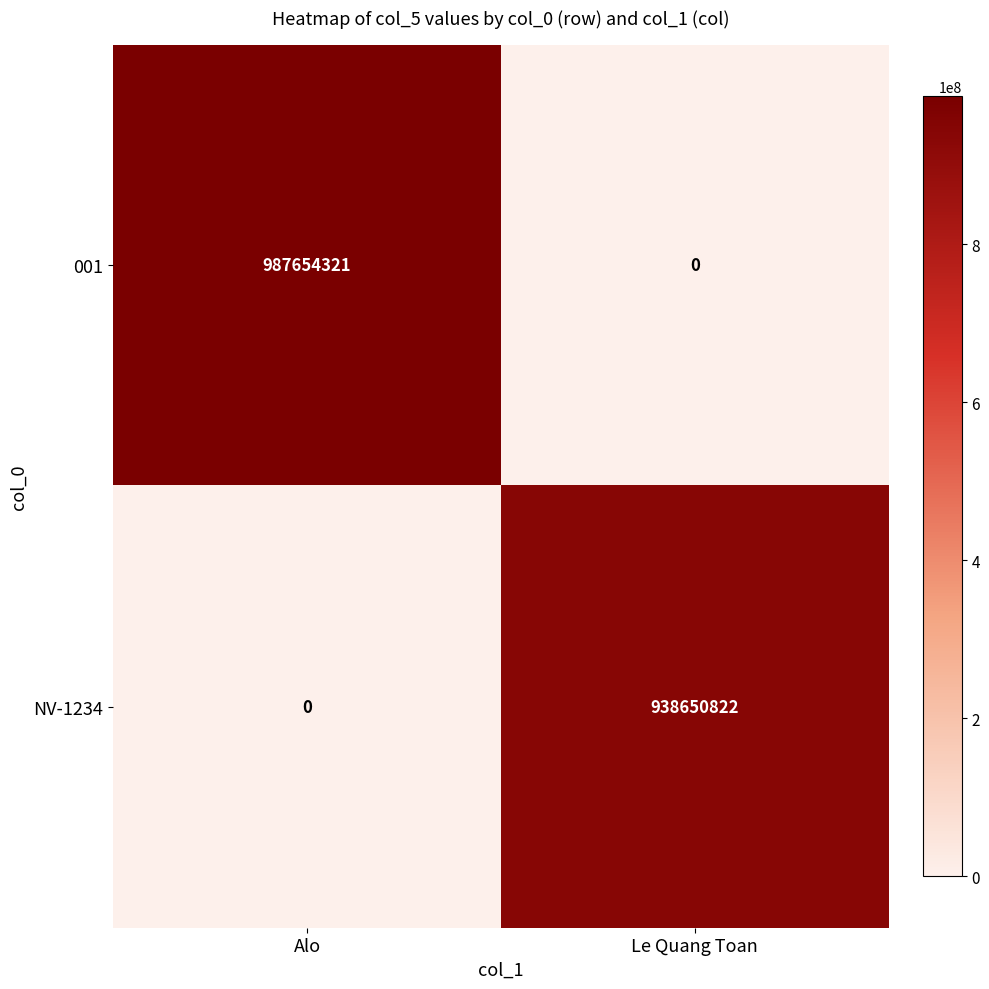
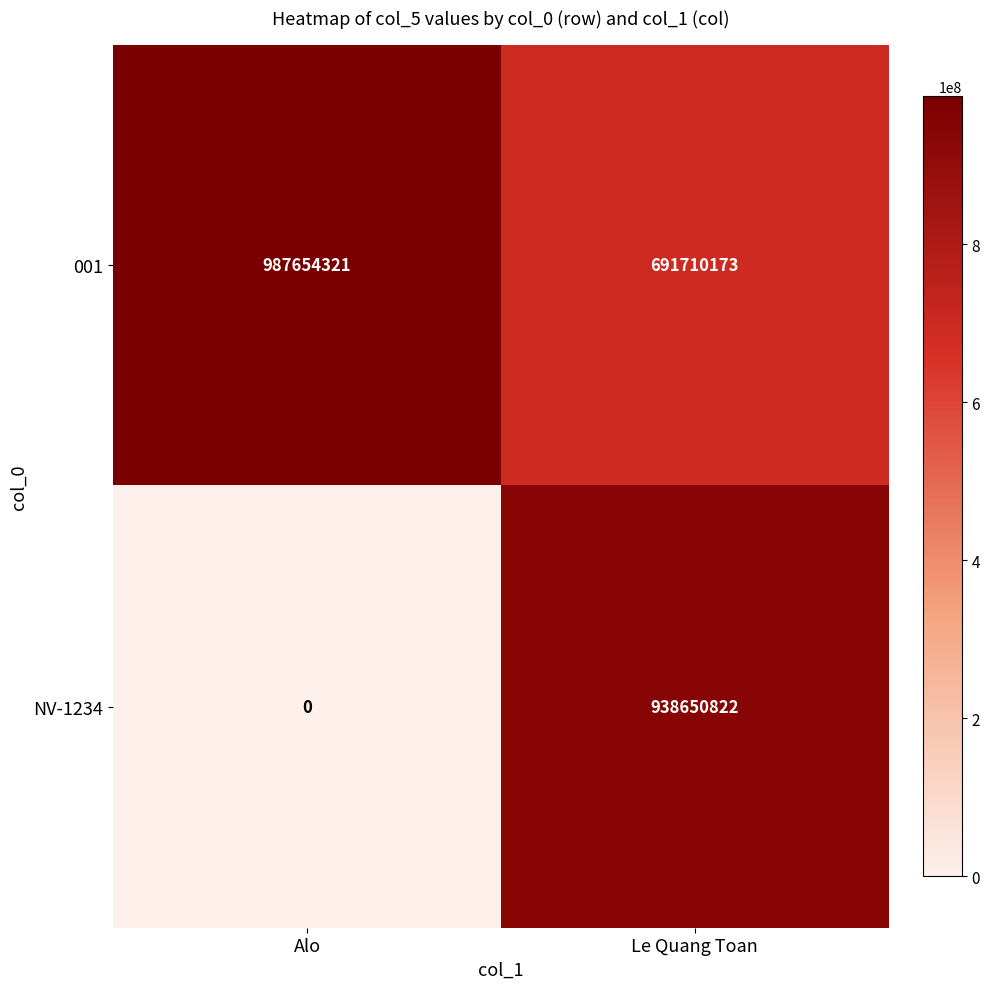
001, Le Quang Toan: 0 -> 691710173
